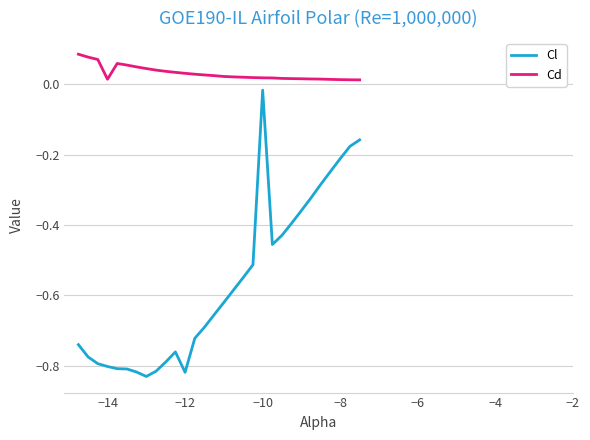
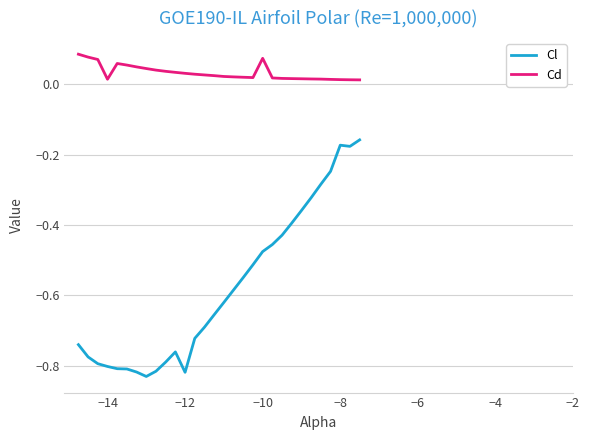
Cl, −10: -0.02 -> -0.48
Cd, −10: 0.02 -> 0.07
Cl, −8: -0.21 -> -0.17
